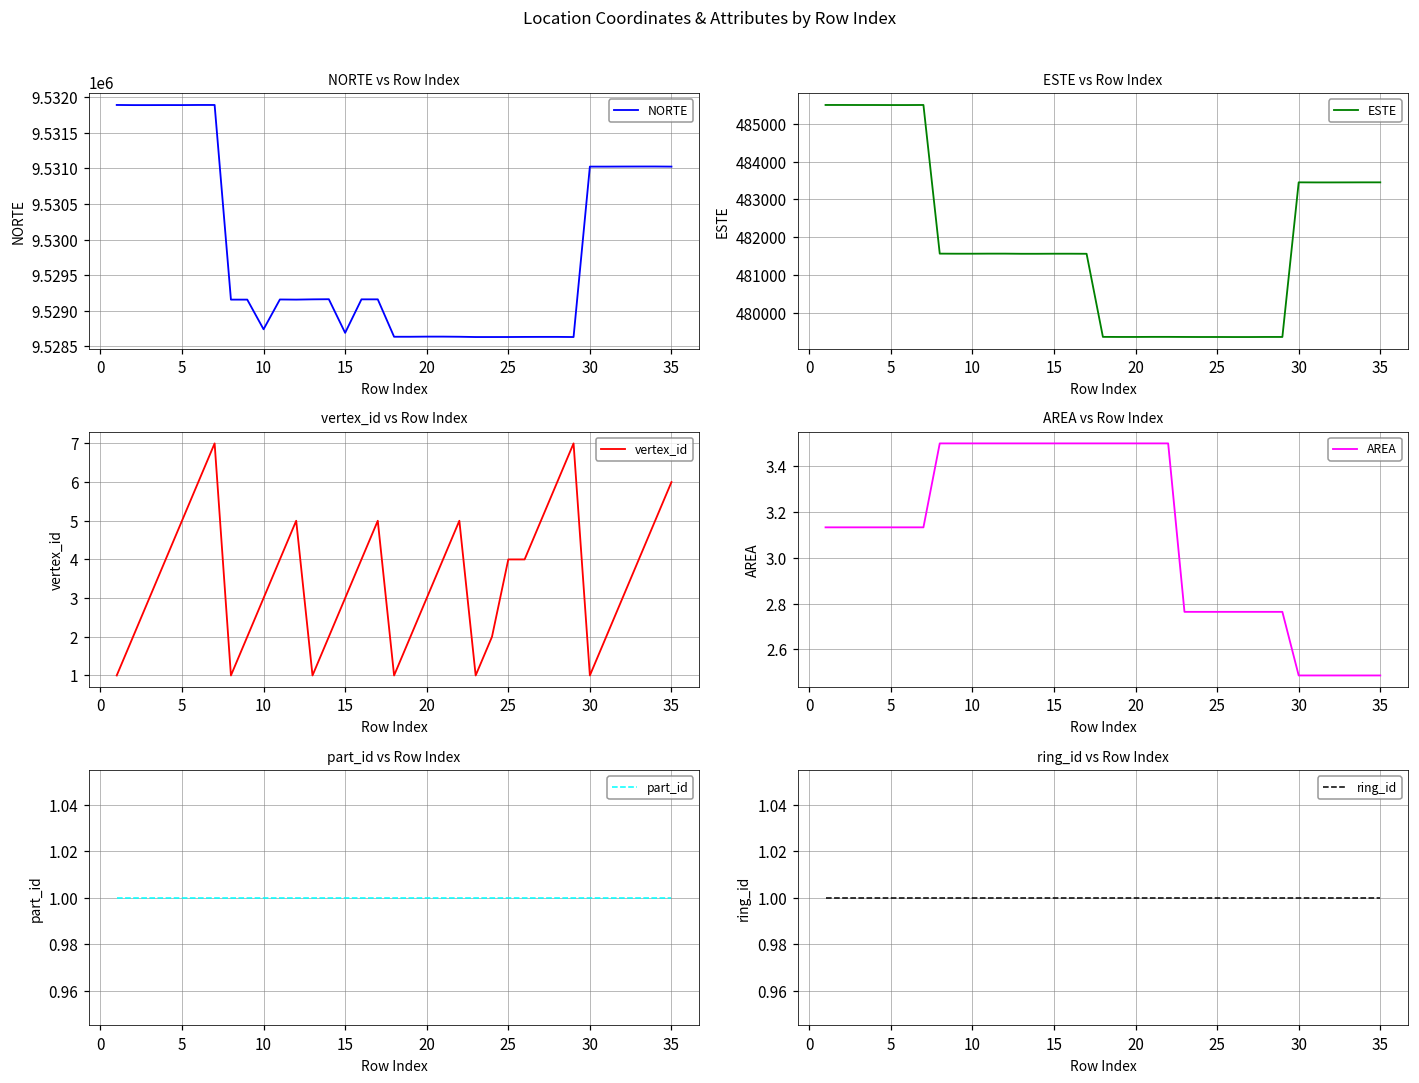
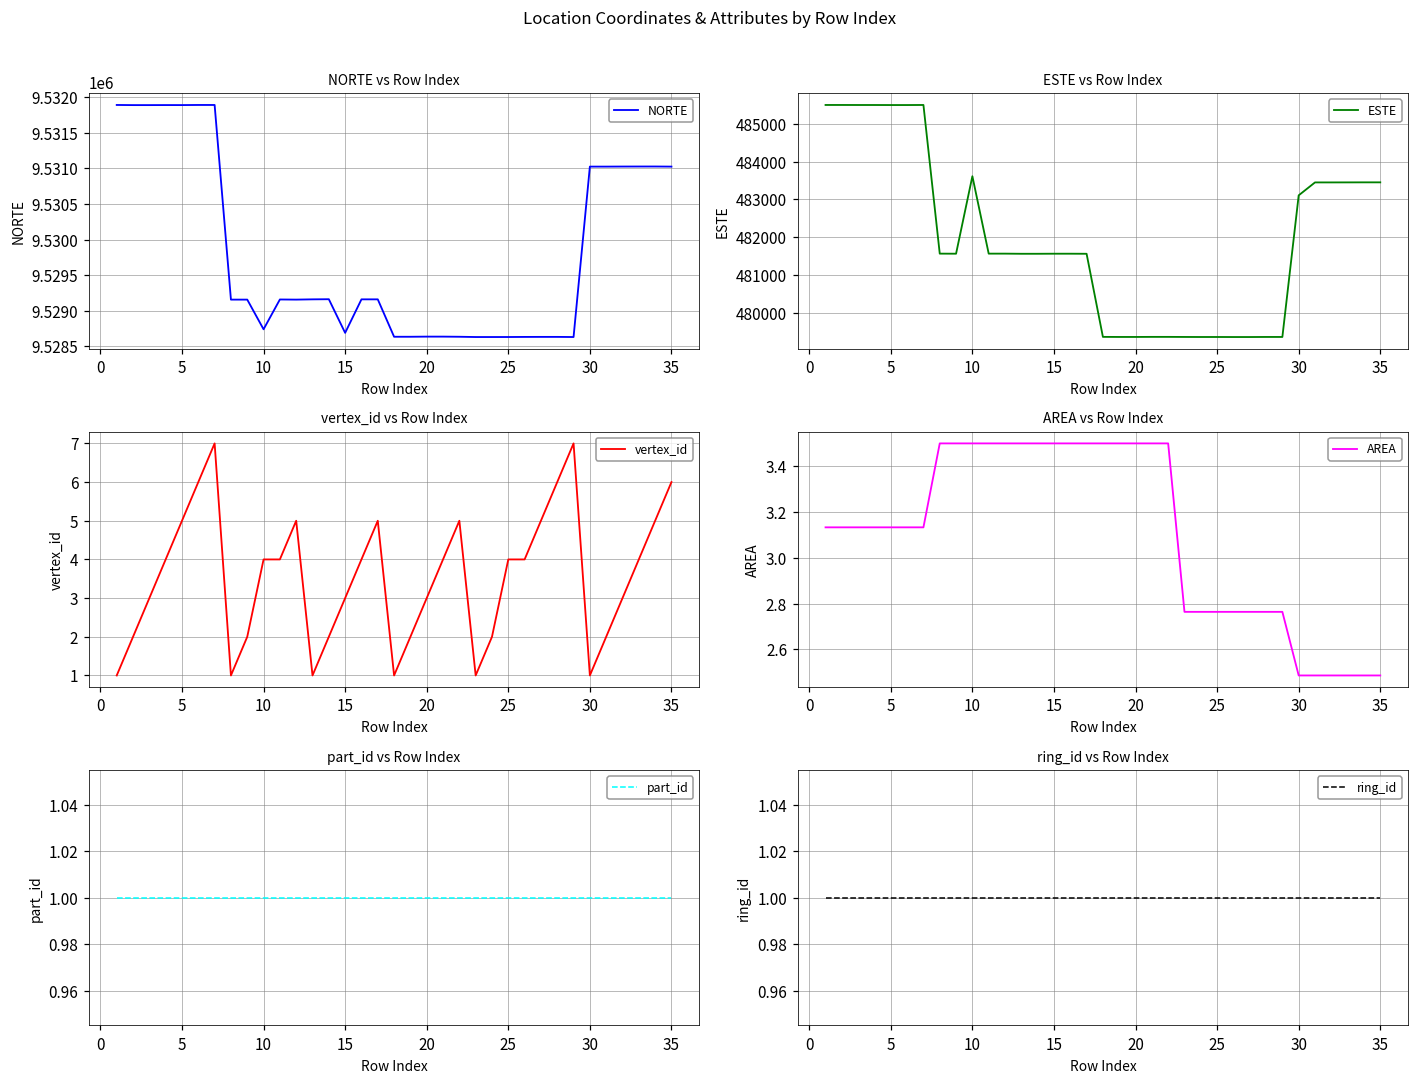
ESTE vs Row Index, 10: 481600 -> 483600
ESTE vs Row Index, 30: 483500 -> 483100
vertex_id vs Row Index, 10: 3 -> 4
